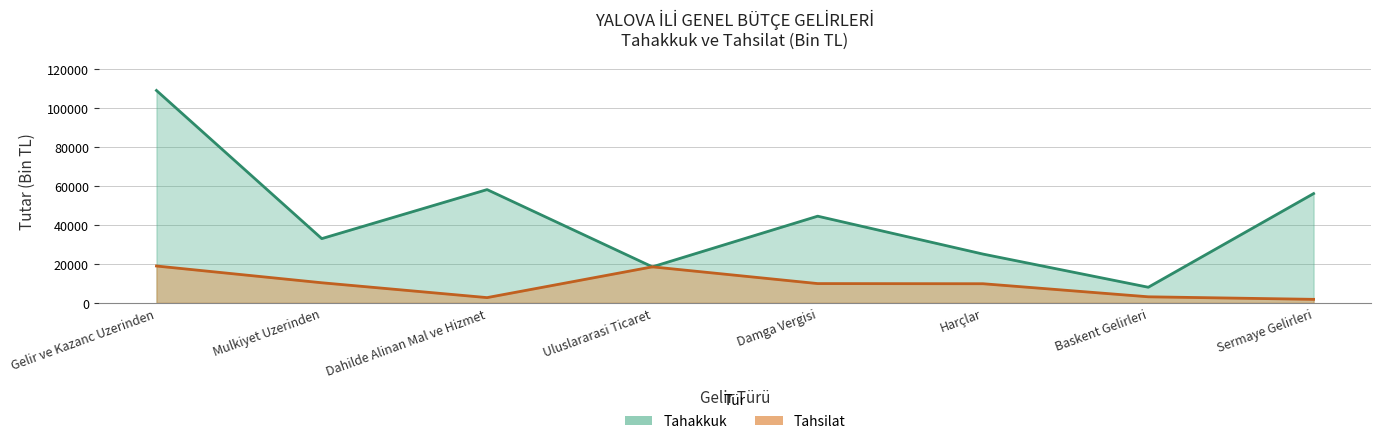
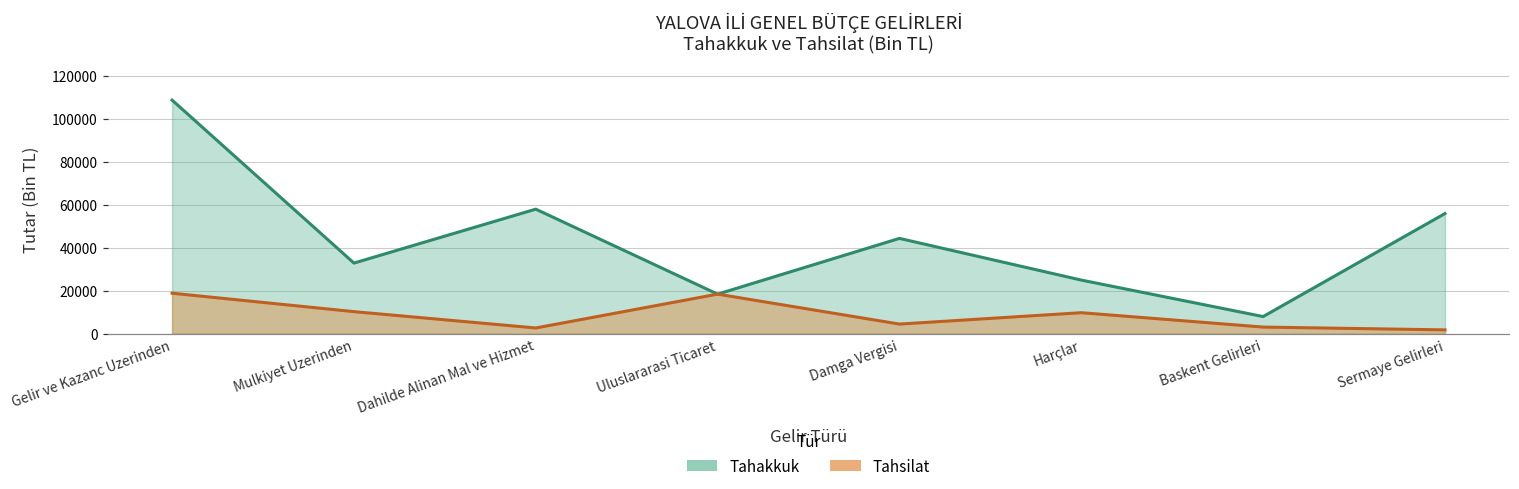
Tahsilat, Damga Vergisi: 10000 -> 5000
